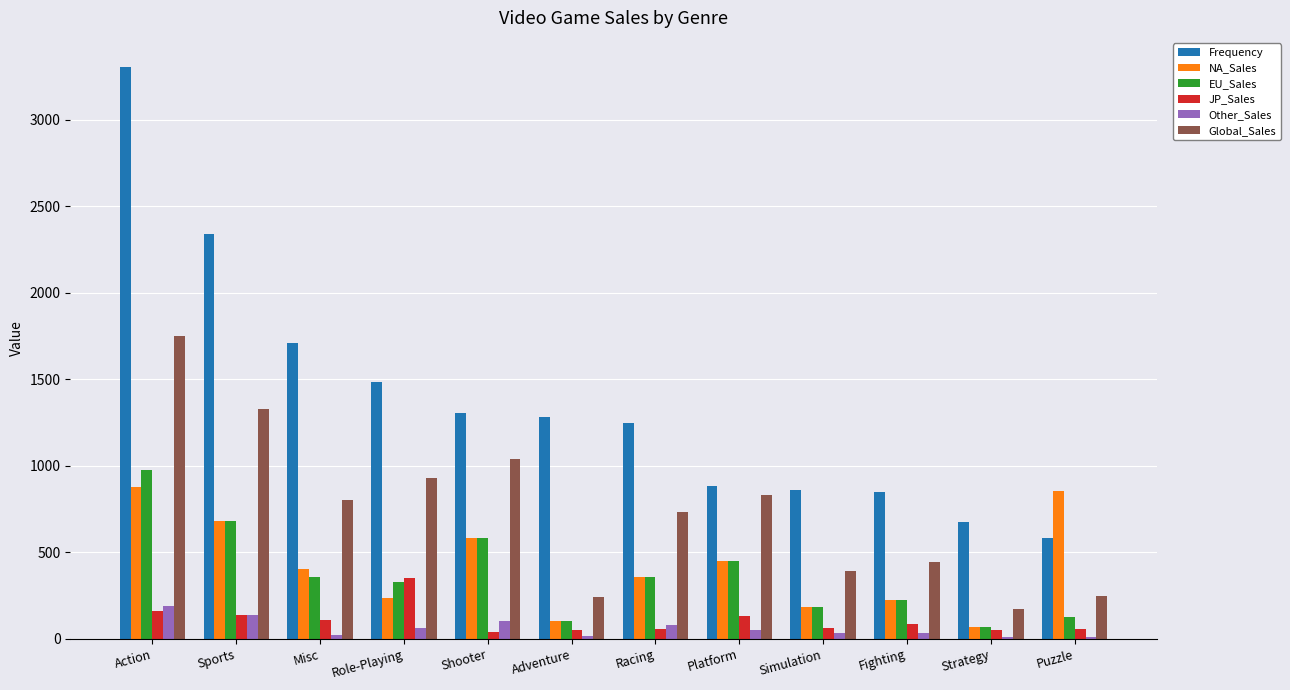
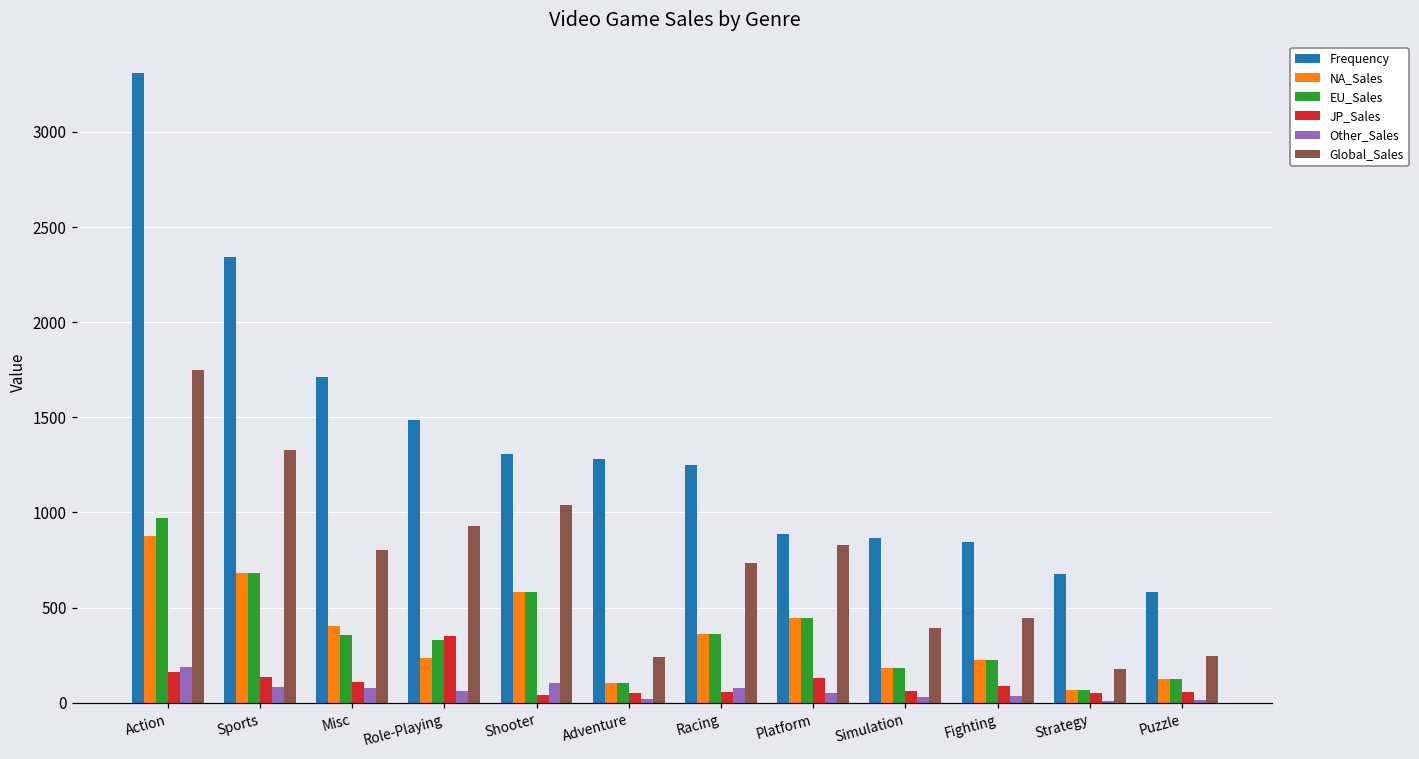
Other_Sales, Sports: 130 -> 80
Other_Sales, Misc: 20 -> 80
NA_Sales, Puzzle: 850 -> 120
